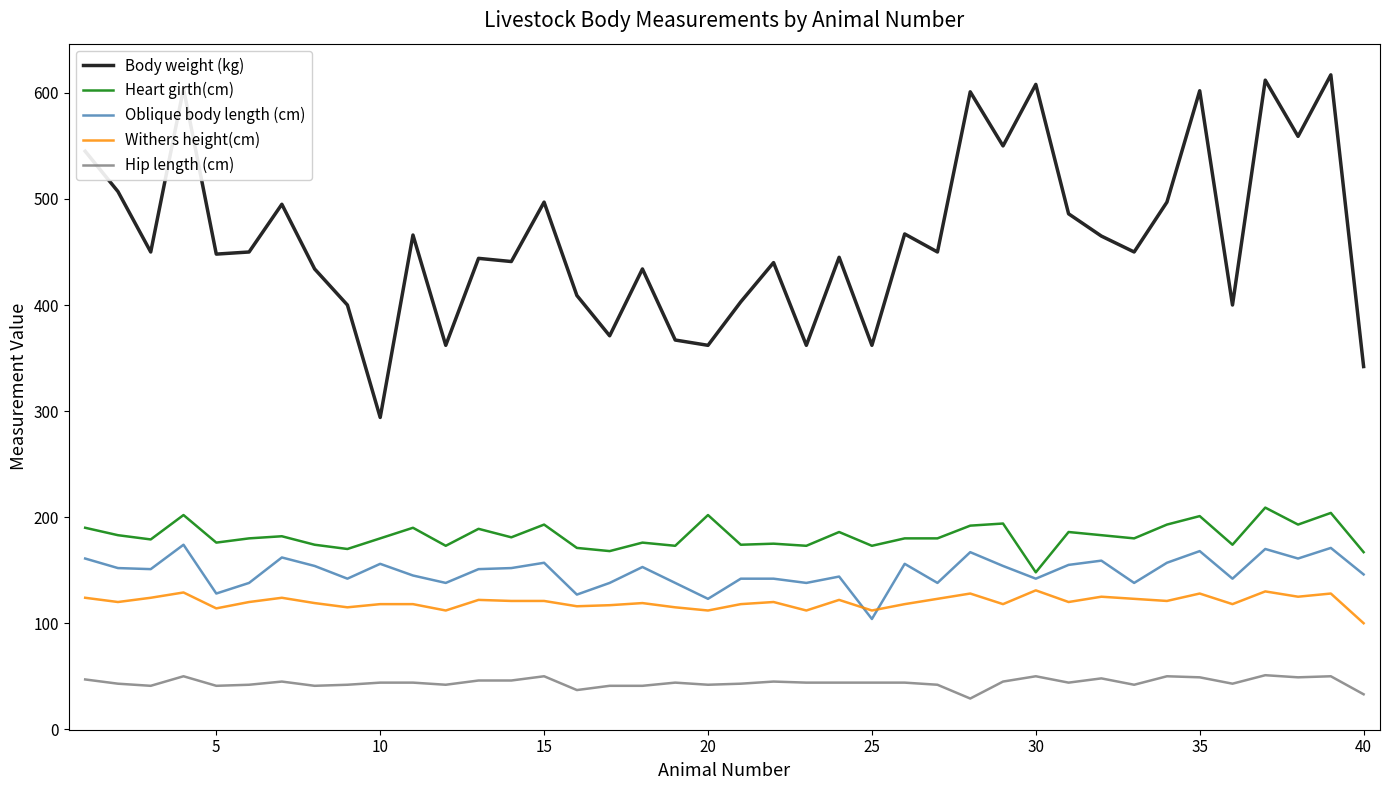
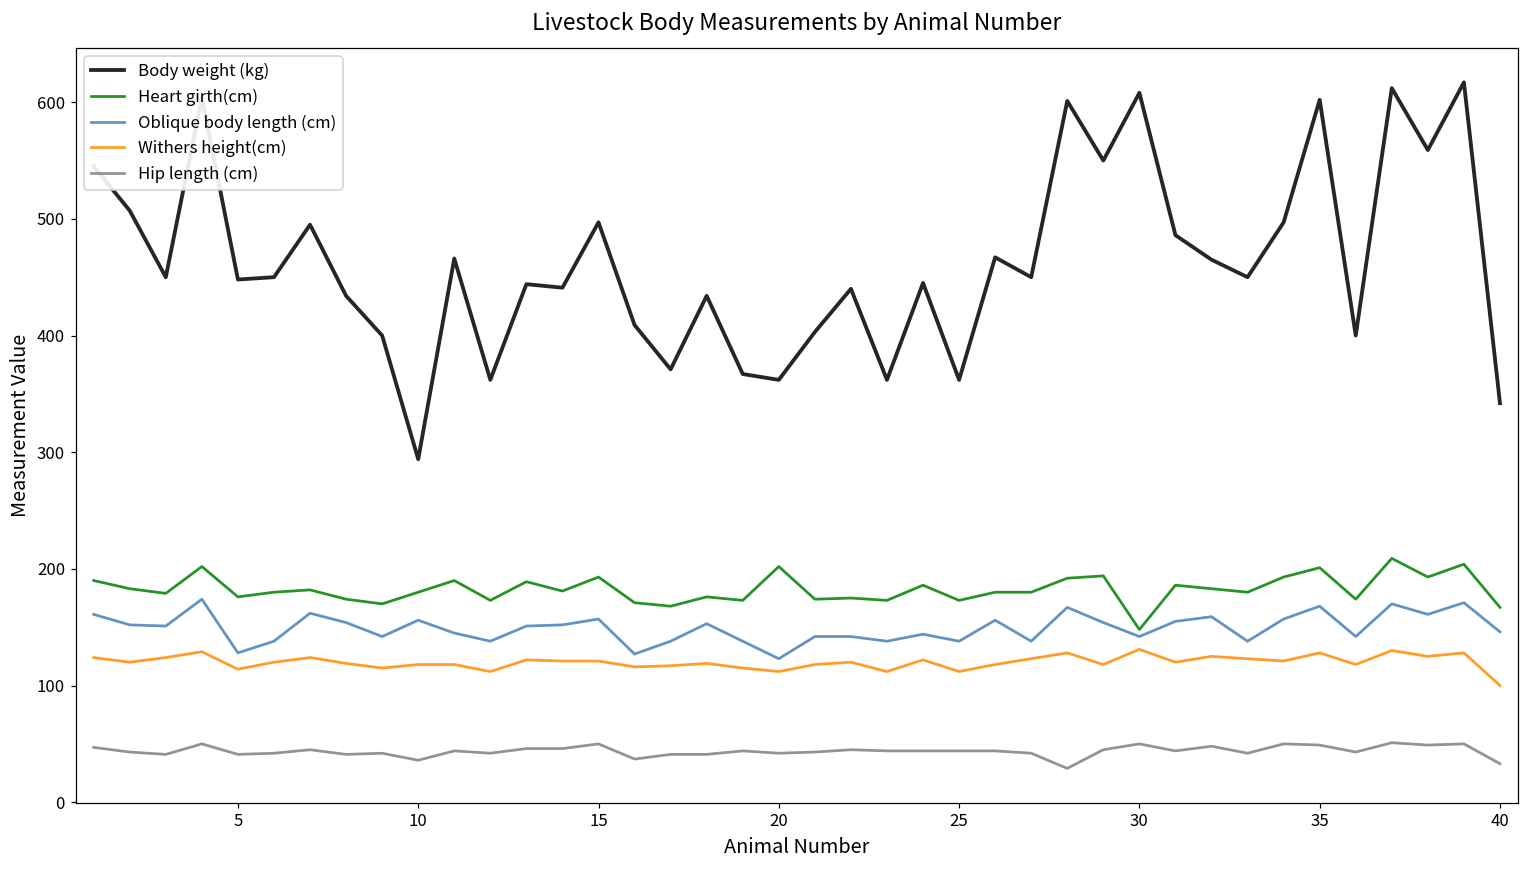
Hip length (cm), 10: 44 -> 36
Oblique body length (cm), 25: 104 -> 138
